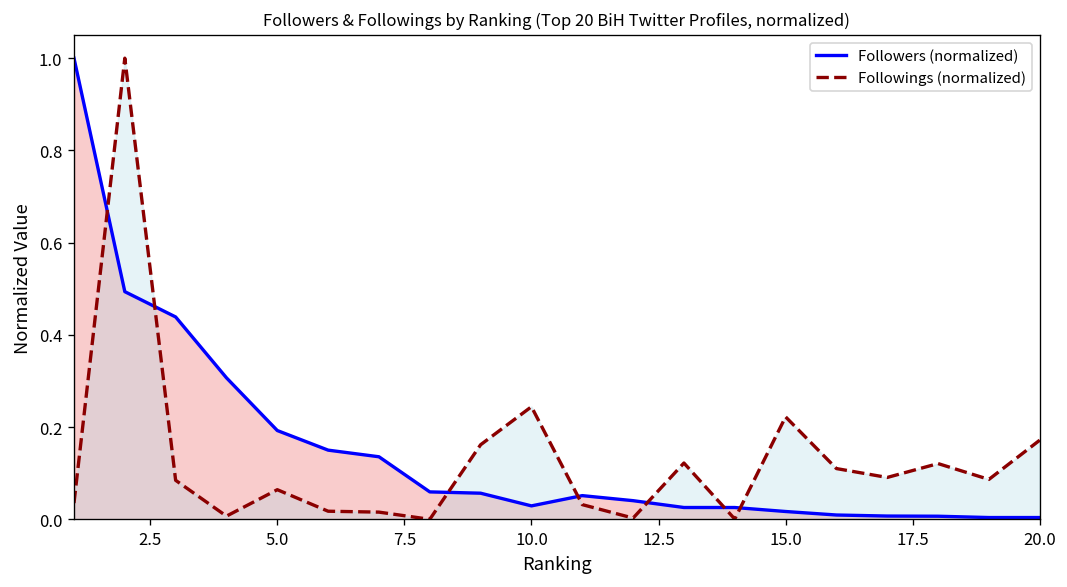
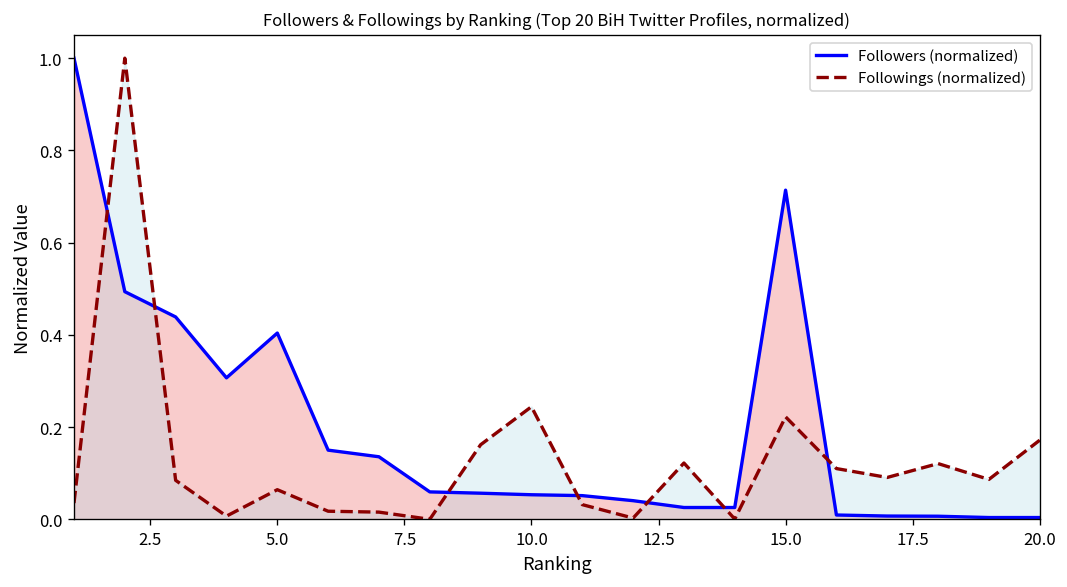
Followers (normalized), 5.0: 0.19 -> 0.40
Followers (normalized), 10.0: 0.03 -> 0.05
Followers (normalized), 15.0: 0.02 -> 0.71
